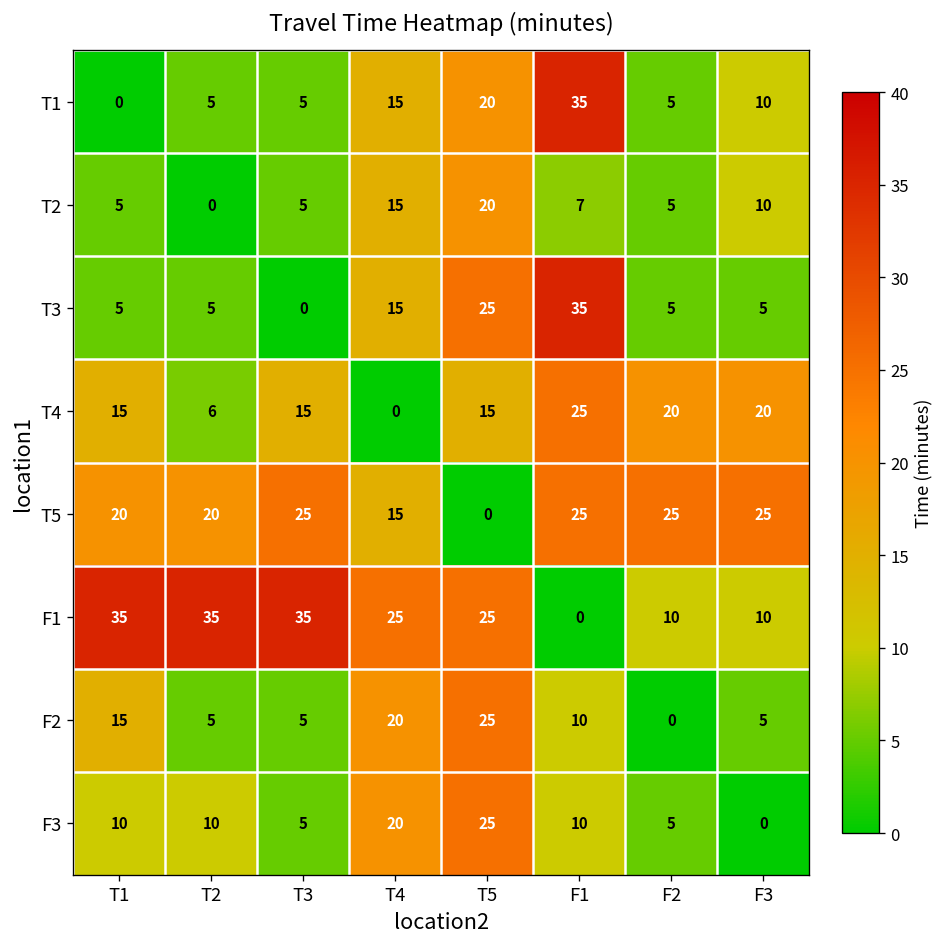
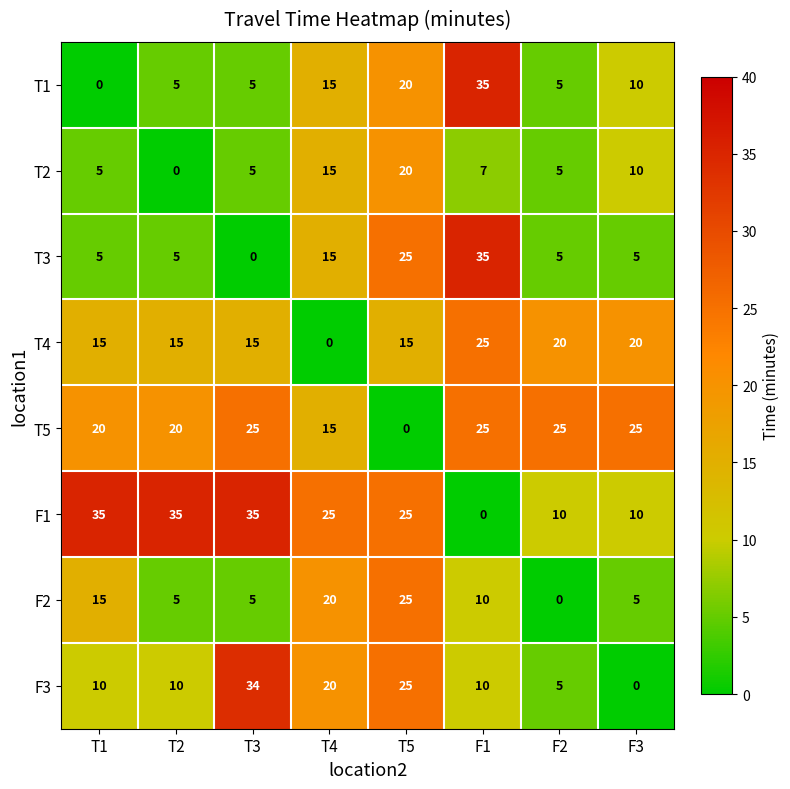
T4, T2: 6 -> 15
F3, T3: 5 -> 34
